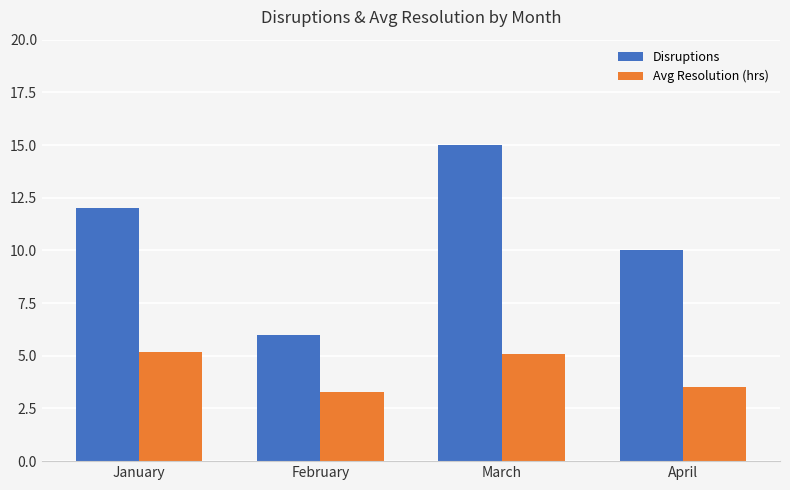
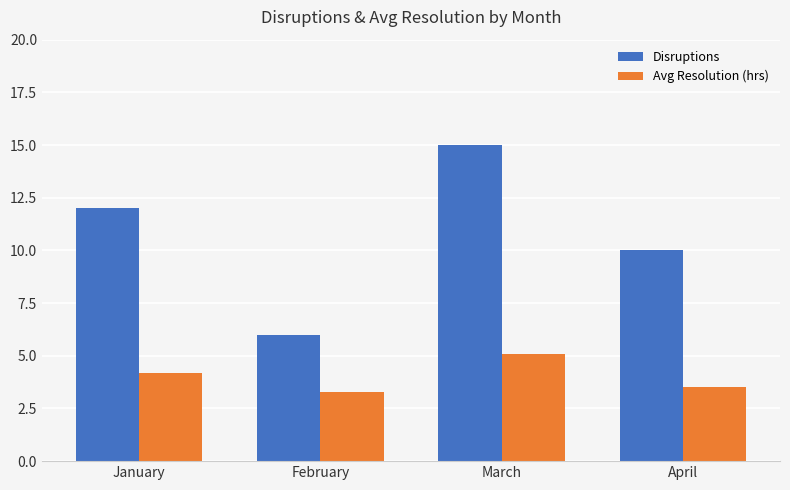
Avg Resolution (hrs), January: 5.2 -> 4.2
